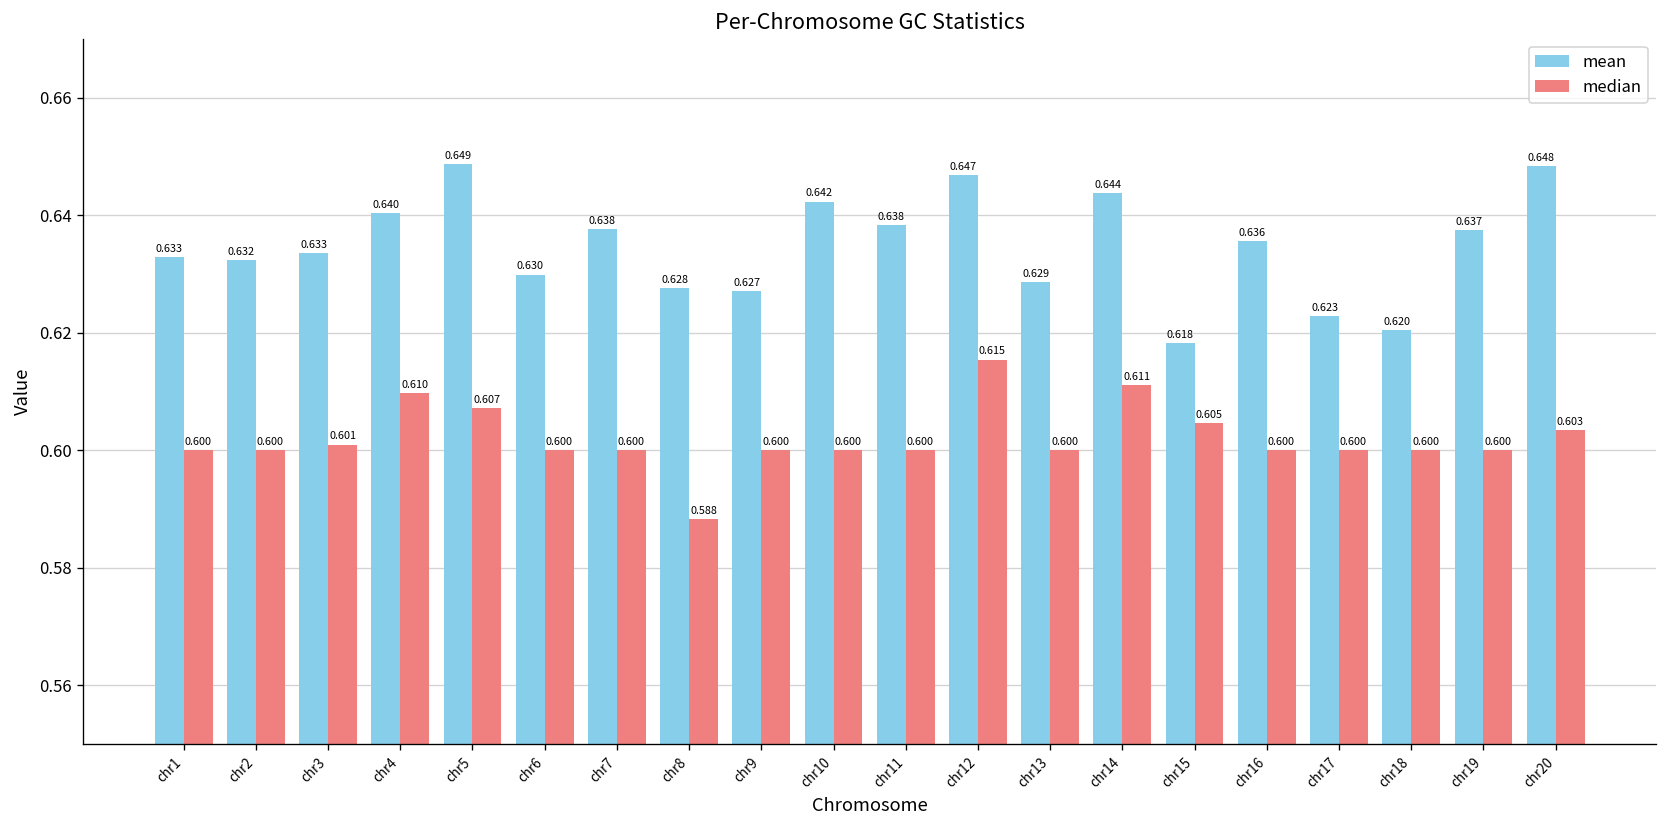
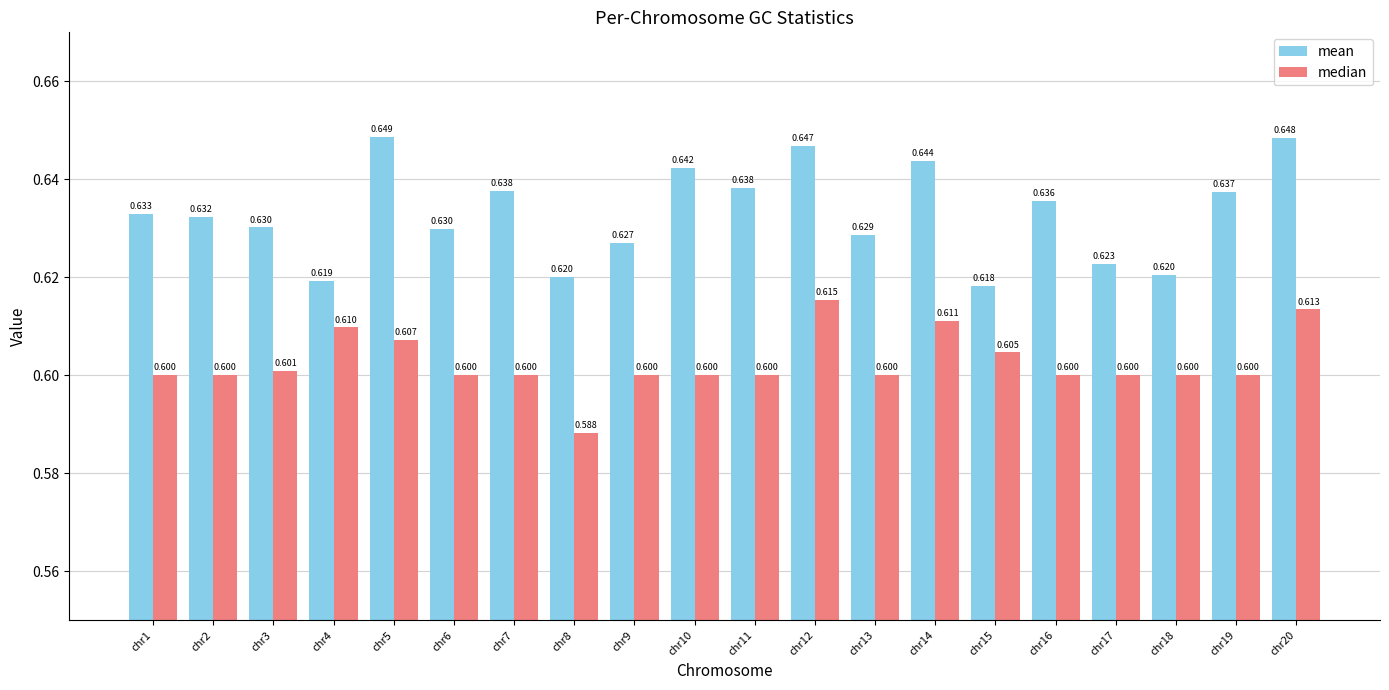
mean, chr3: 0.633 -> 0.630
mean, chr4: 0.640 -> 0.619
mean, chr8: 0.628 -> 0.620
median, chr20: 0.603 -> 0.613
